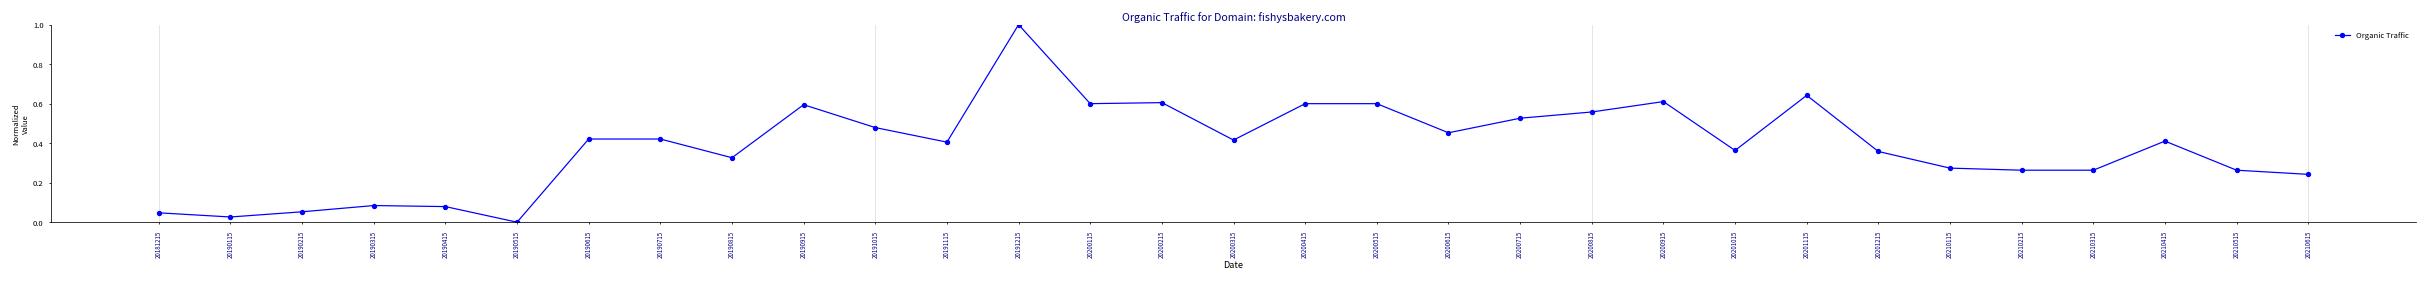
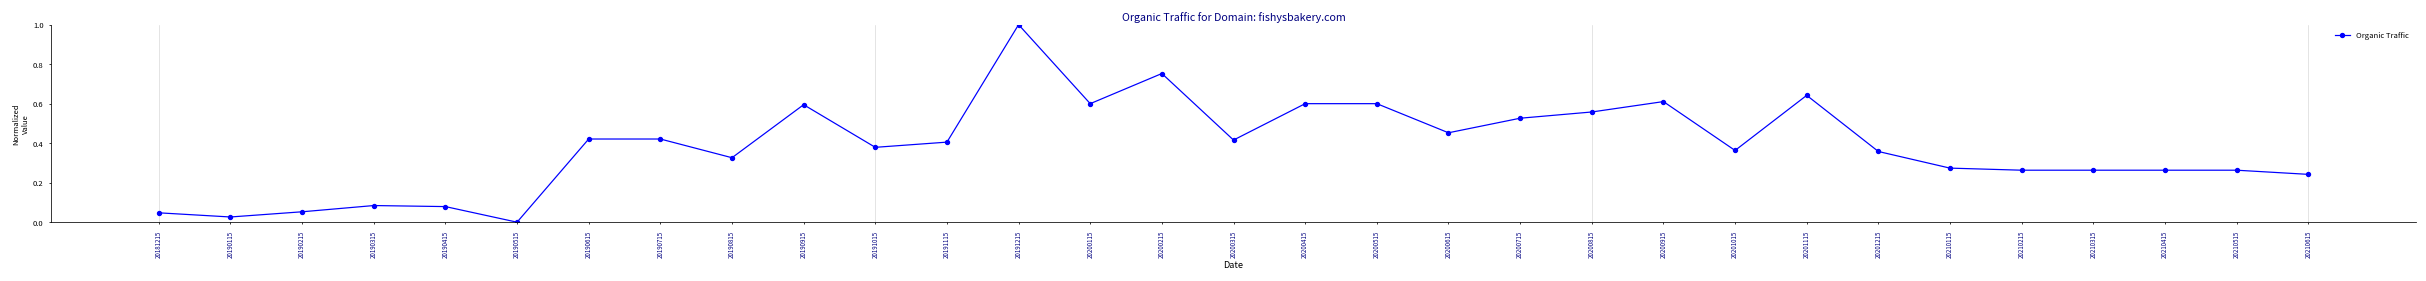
20191015: 0.48 -> 0.38
20200215: 0.61 -> 0.75
20210415: 0.41 -> 0.26
